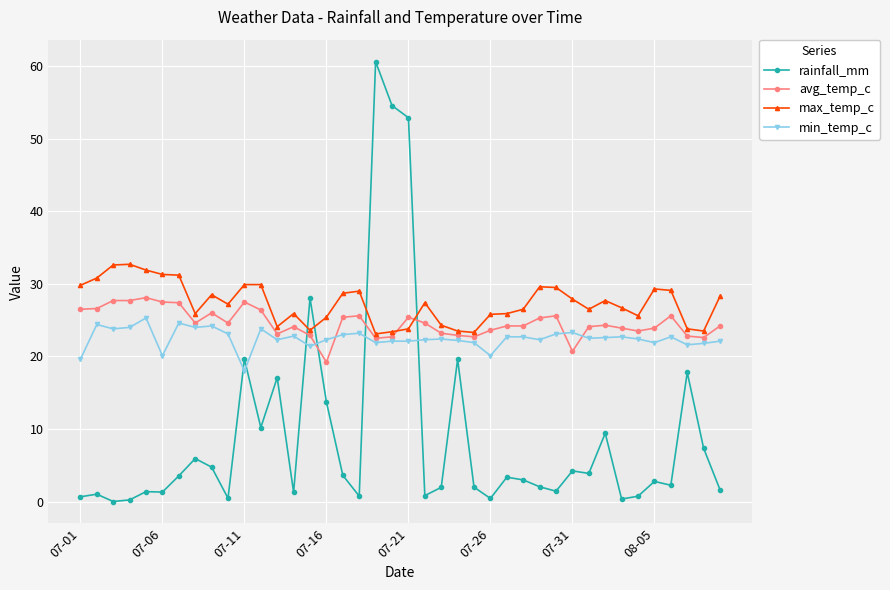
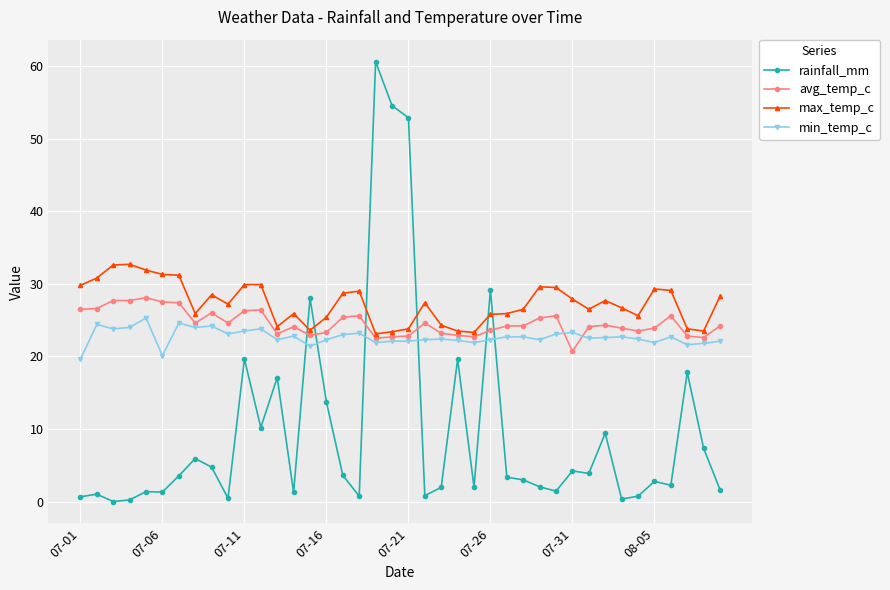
avg_temp_c, 07-11: 28 -> 26
min_temp_c, 07-11: 18 -> 24
avg_temp_c, 07-16: 19 -> 23
avg_temp_c, 07-21: 25 -> 23
rainfall_mm, 07-26: 0 -> 29
min_temp_c, 07-26: 20 -> 22
